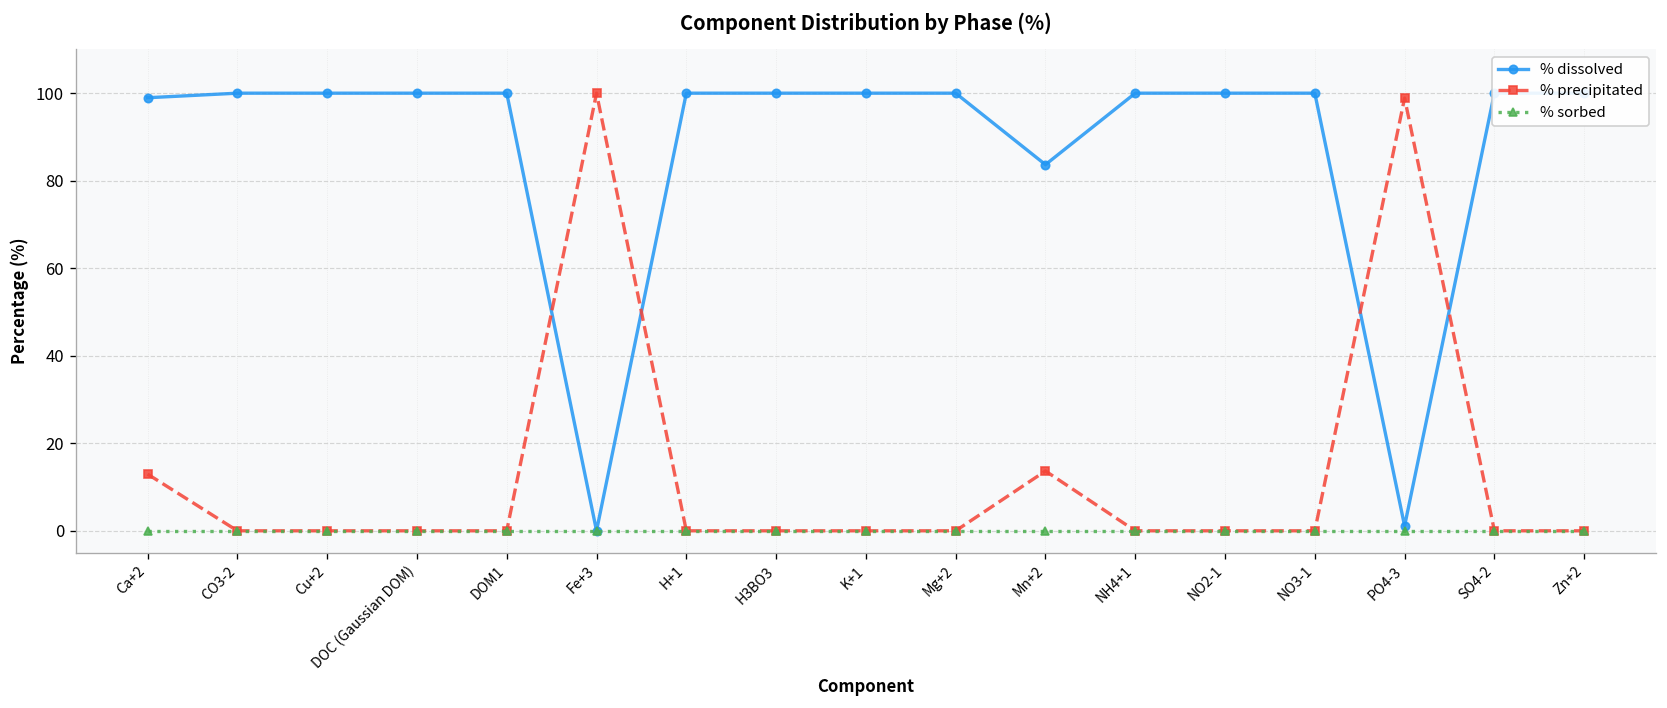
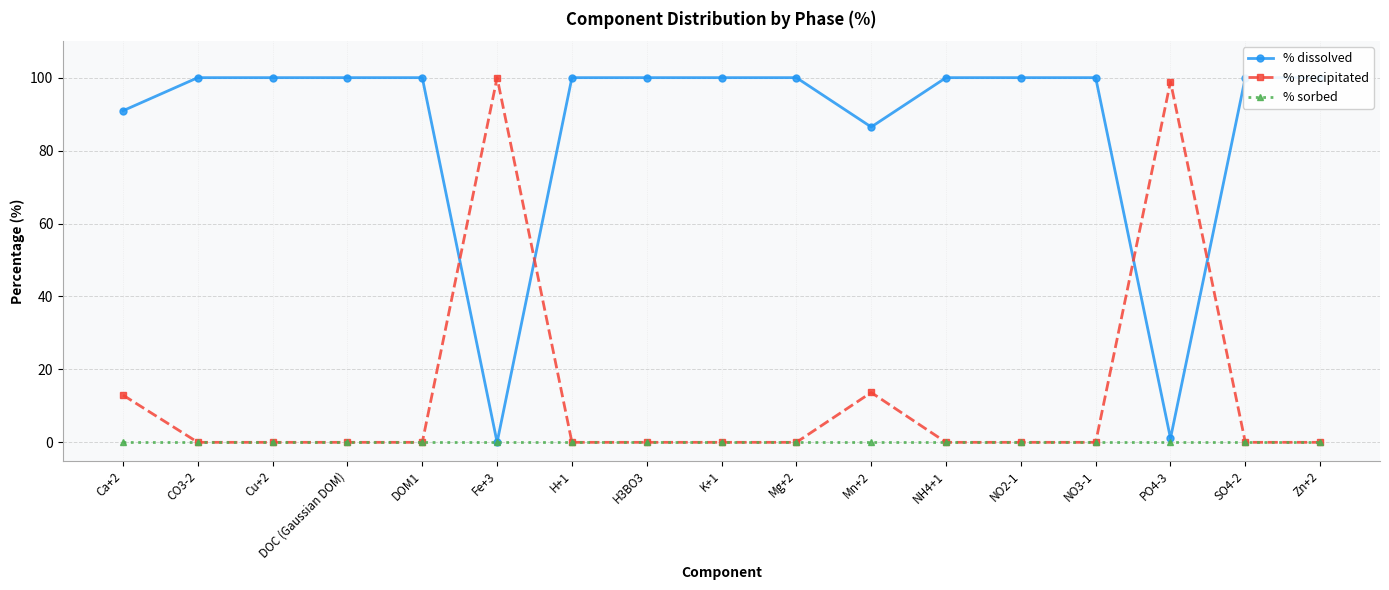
% dissolved, Ca+2: 99 -> 91
% dissolved, Mn+2: 84 -> 86
